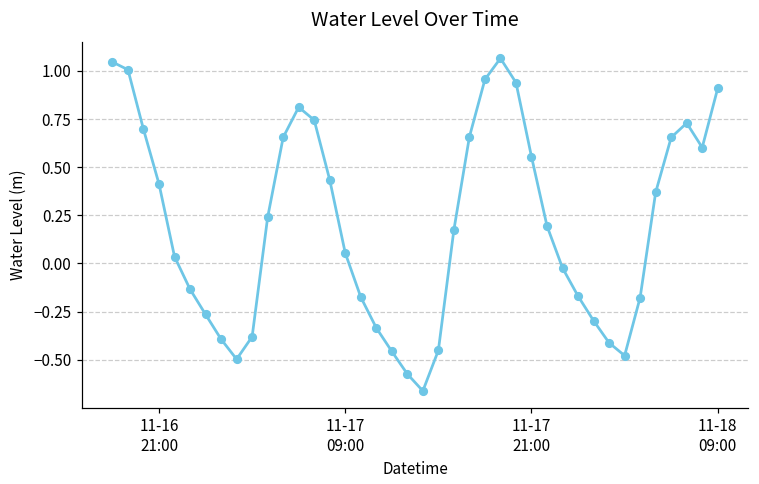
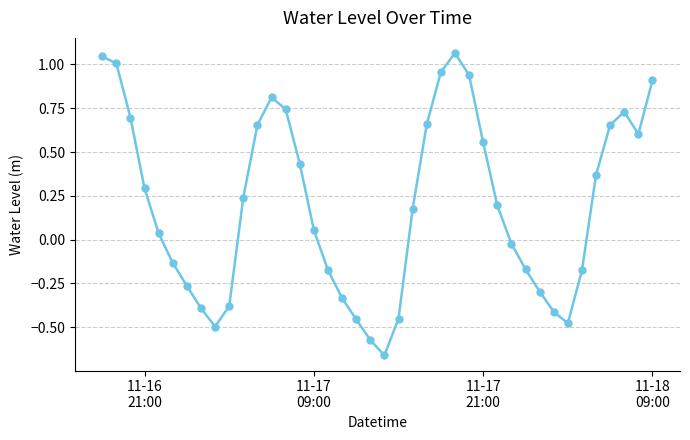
11-16 21:00: 0.41 -> 0.29
